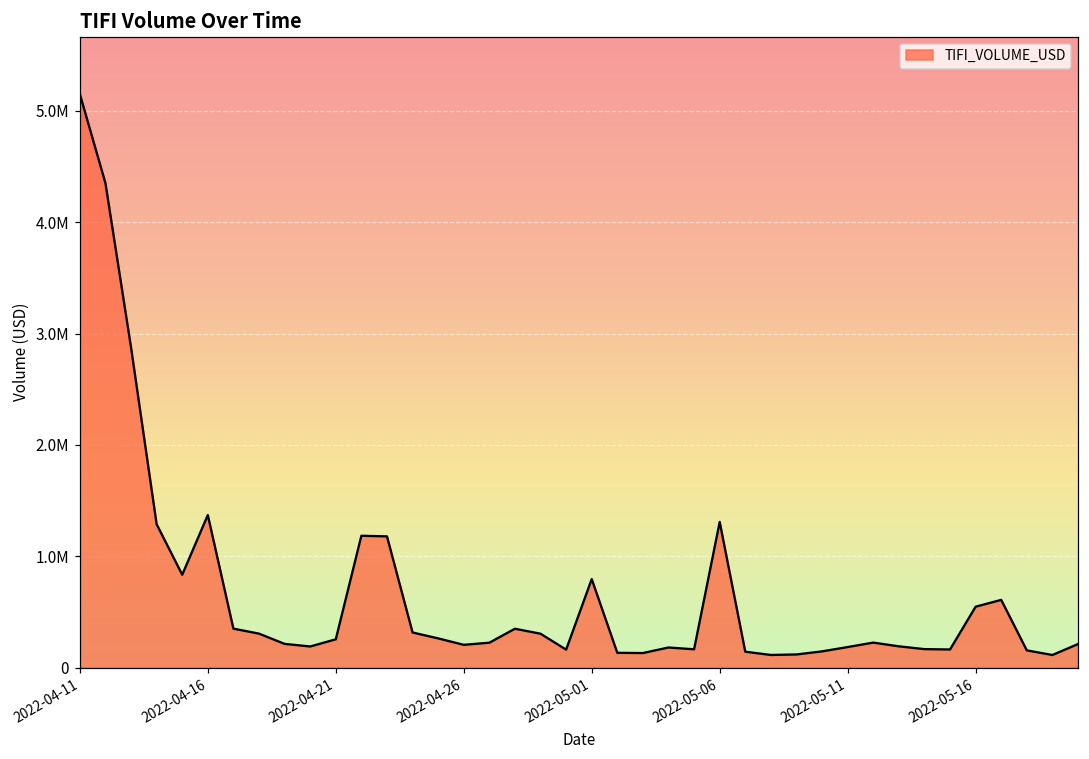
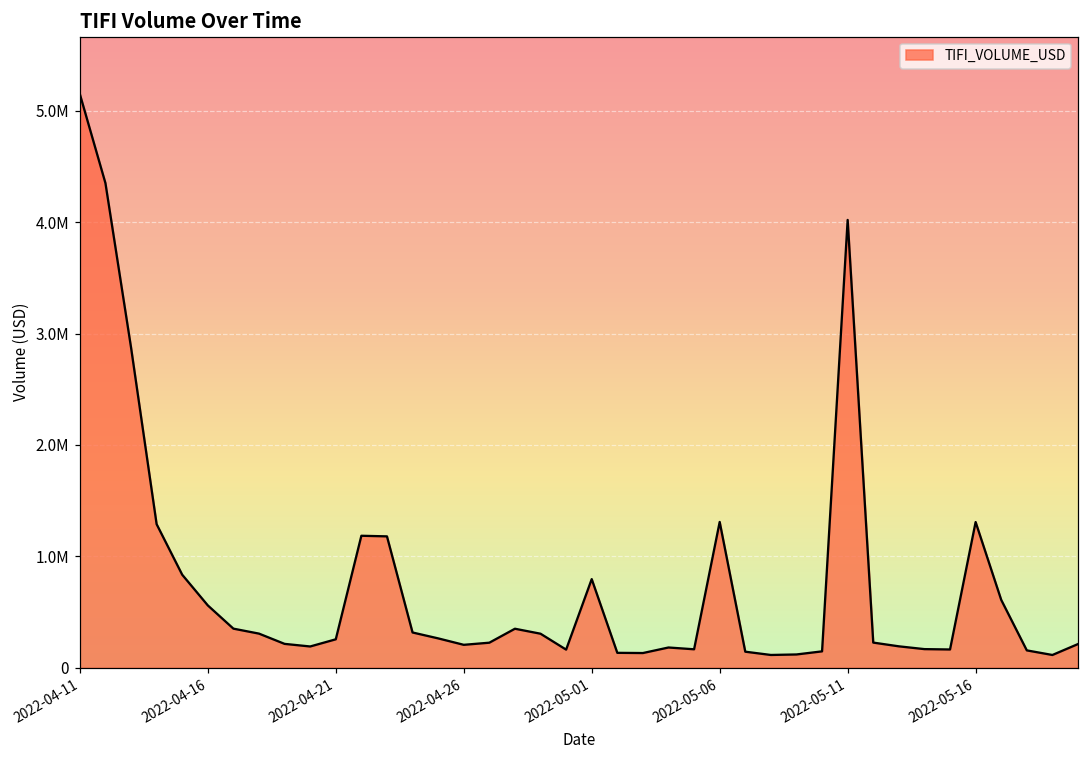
2022-04-16: 1370000 -> 560000
2022-05-11: 190000 -> 4020000
2022-05-16: 550000 -> 1310000
